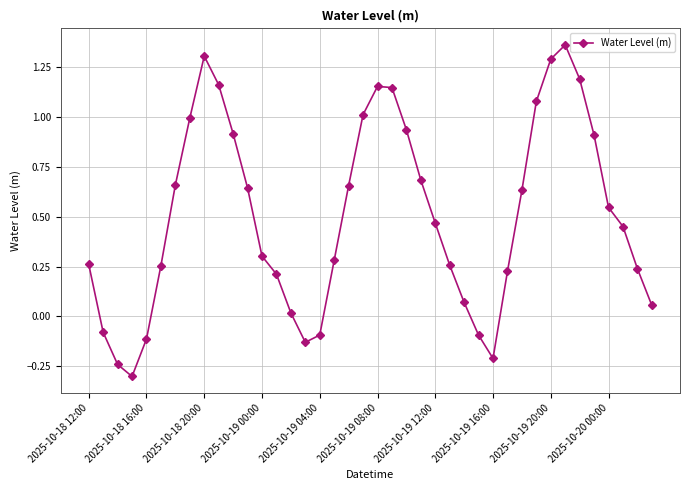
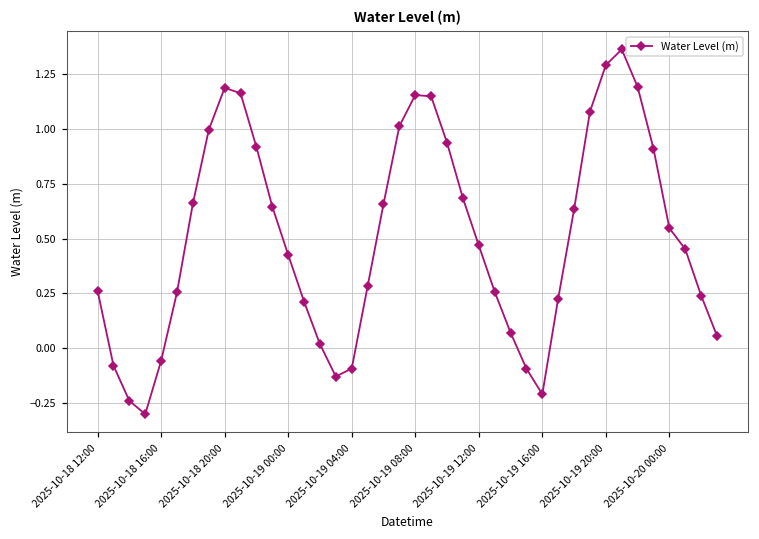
2025-10-18 16:00: -0.11 -> -0.06
2025-10-18 20:00: 1.31 -> 1.19
2025-10-19 00:00: 0.30 -> 0.43
